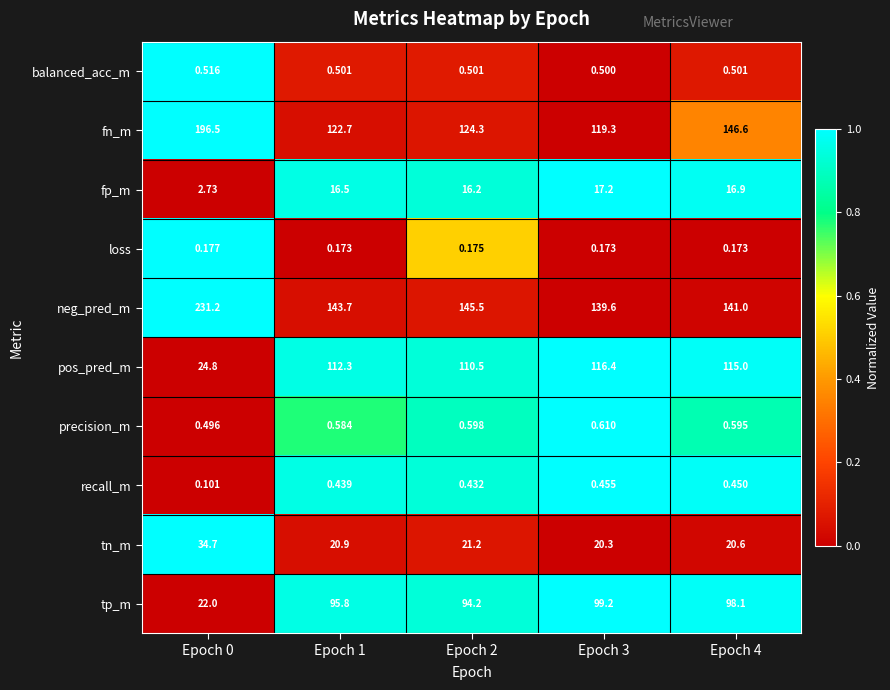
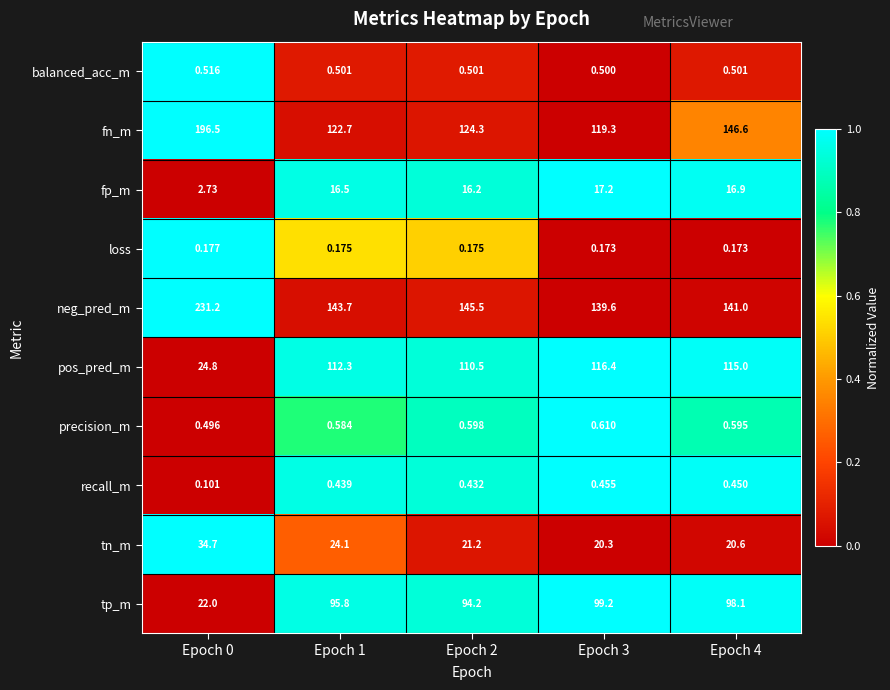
loss, Epoch 1: 0.173 -> 0.175
tn_m, Epoch 1: 20.9 -> 24.1
